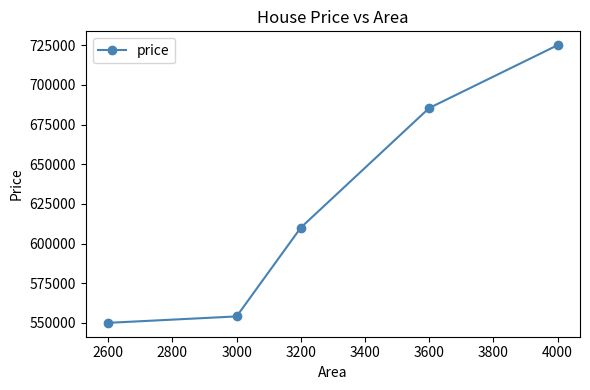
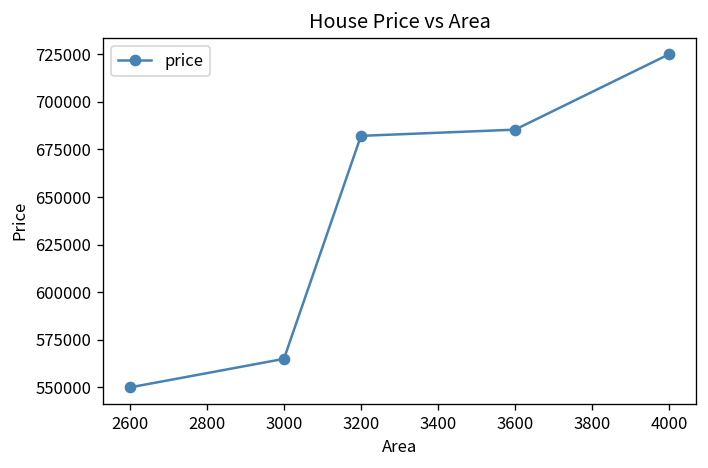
3000: 554000 -> 565000
3200: 610000 -> 682000
